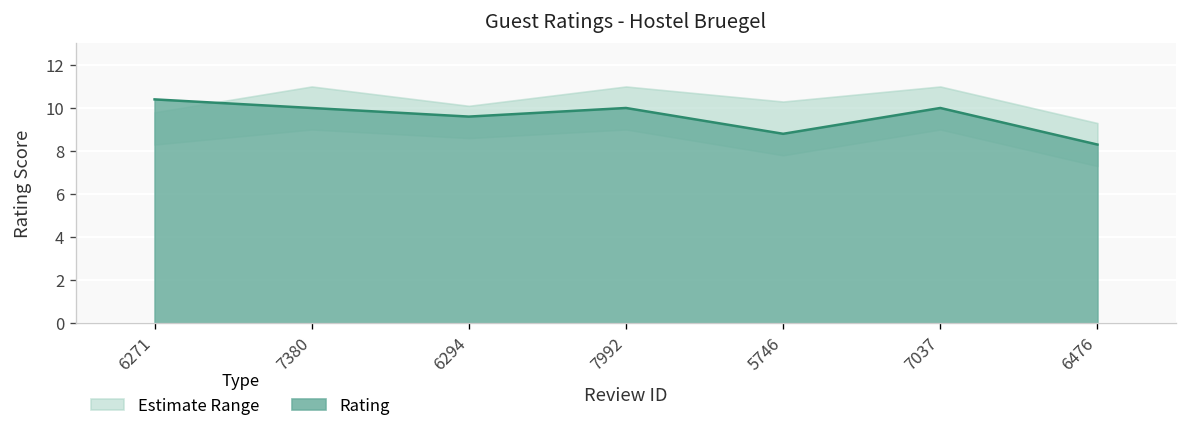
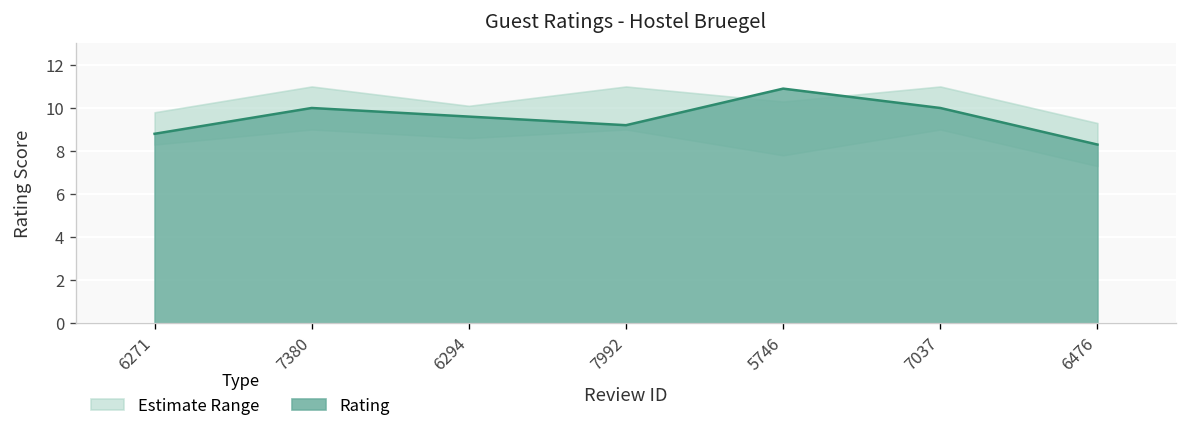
Rating, 6271: 10.4 -> 8.8
Rating, 7992: 10.0 -> 9.2
Rating, 5746: 8.8 -> 10.9
